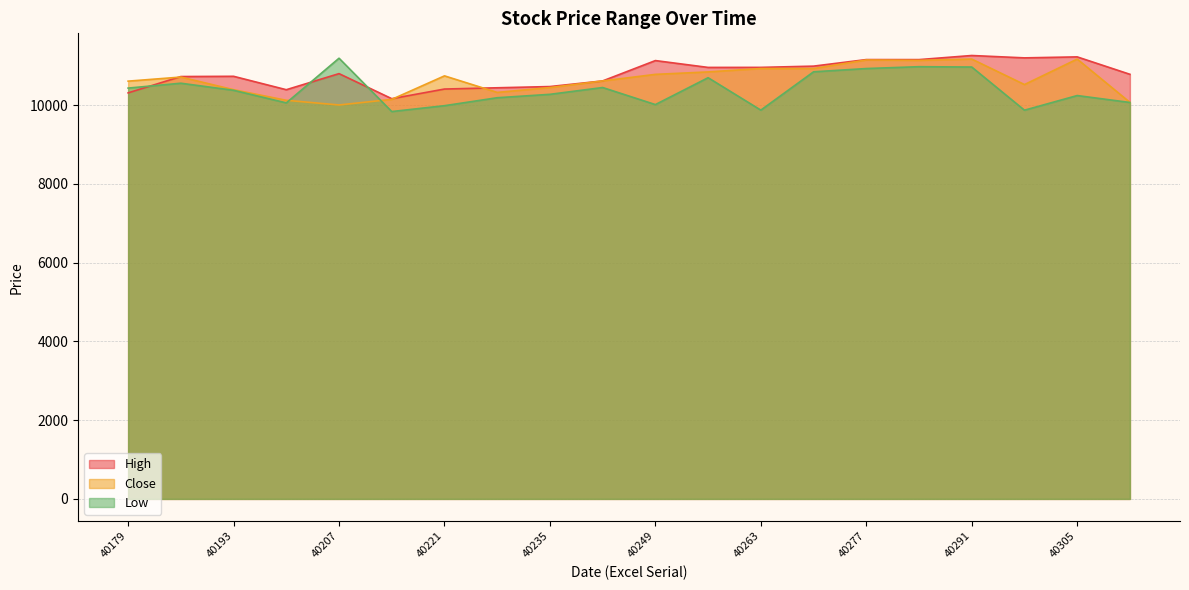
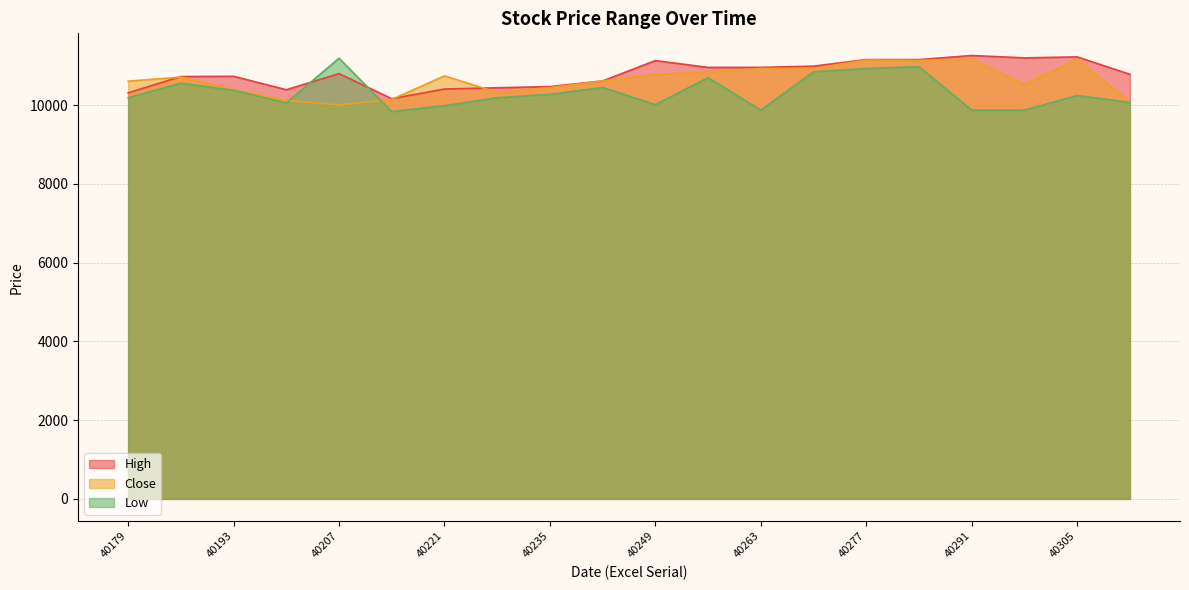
Low, 40179: 10400 -> 10200
Low, 40291: 11000 -> 9900
